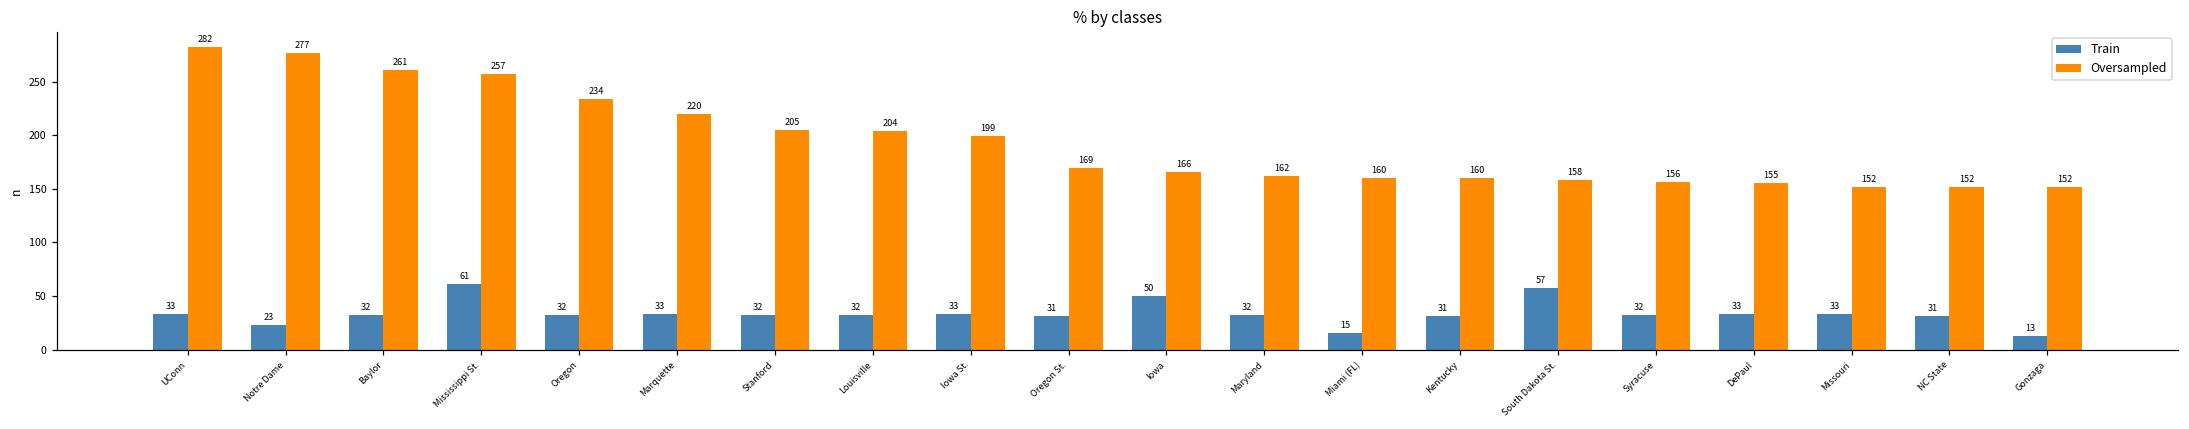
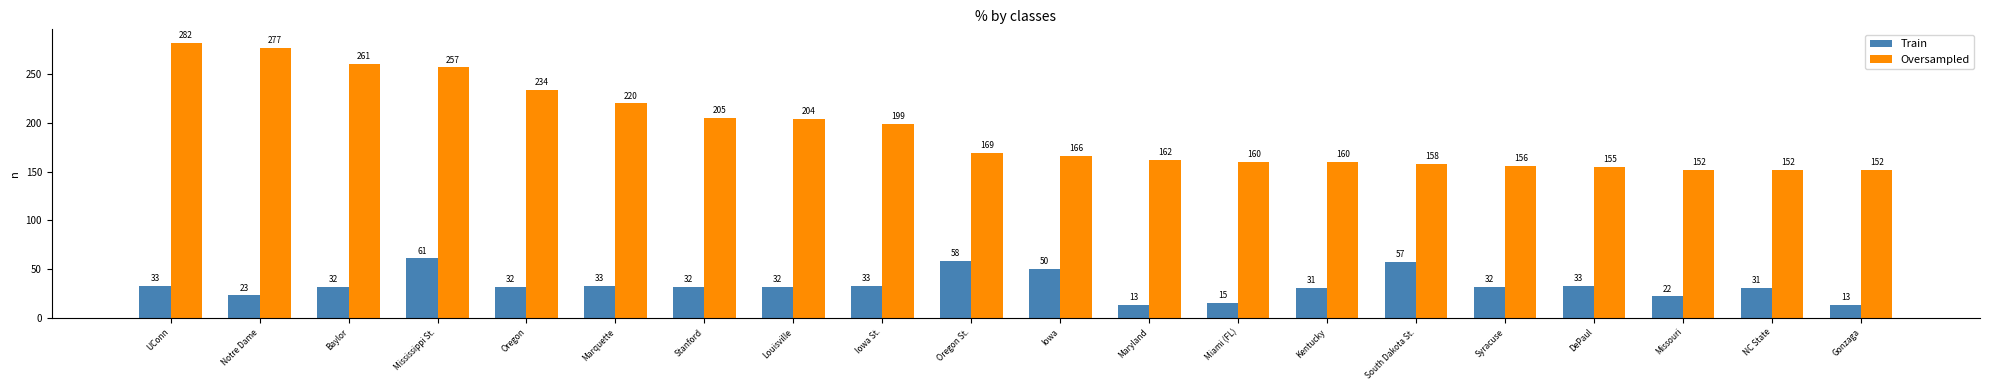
Train, Oregon St.: 31 -> 58
Train, Maryland: 32 -> 13
Train, Missouri: 33 -> 22
